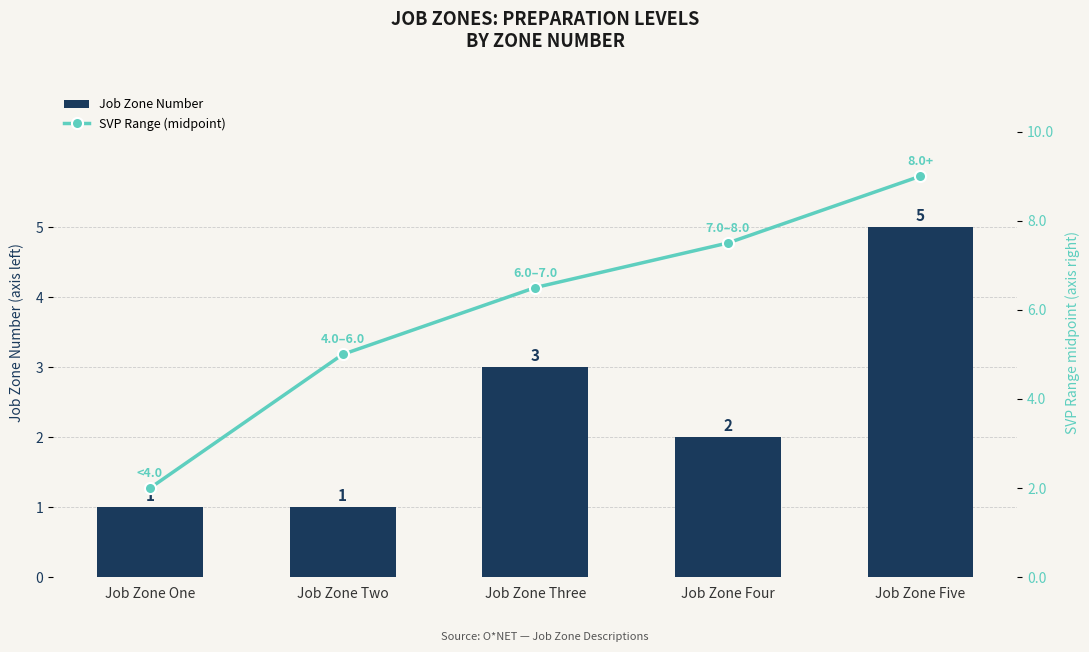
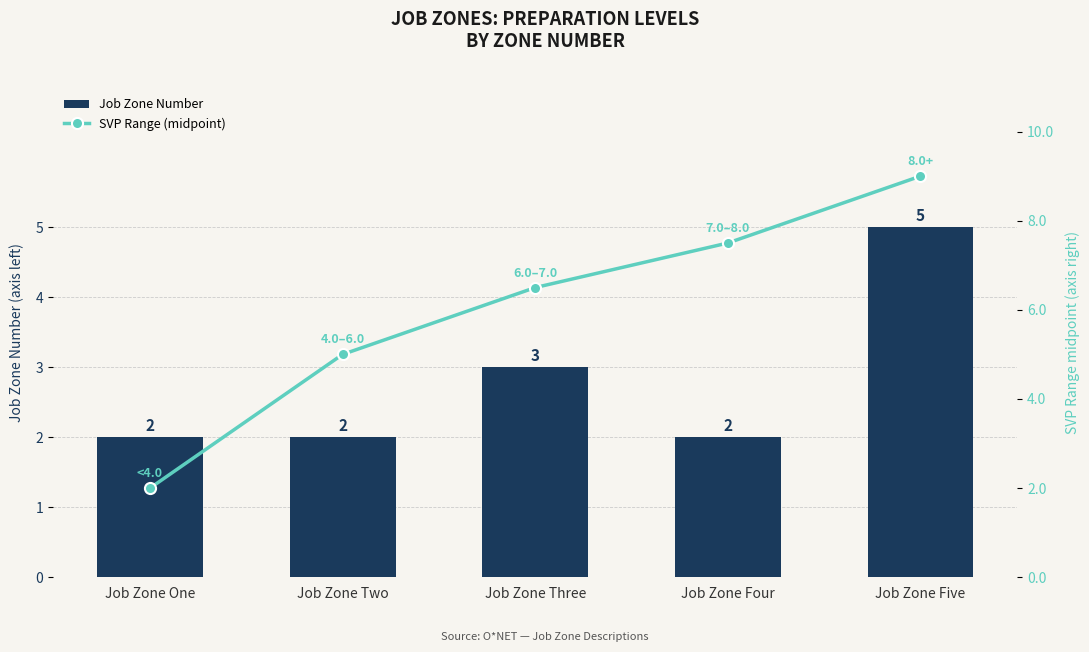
Job Zone Number, Job Zone One: 1 -> 2
Job Zone Number, Job Zone Two: 1 -> 2
